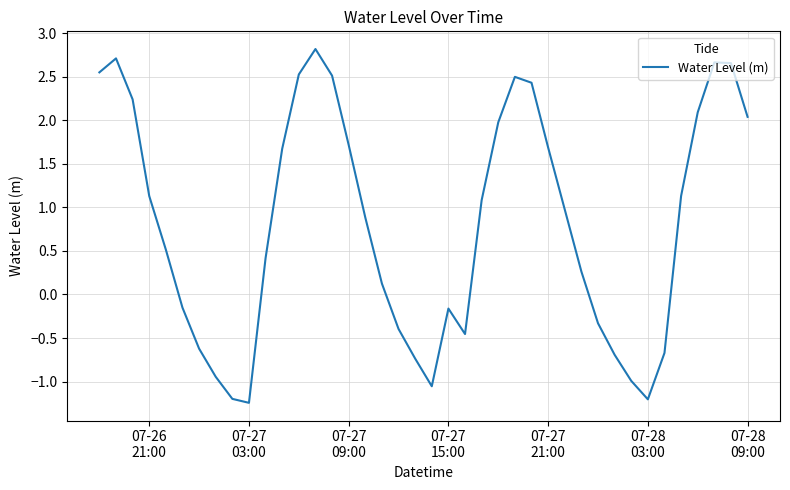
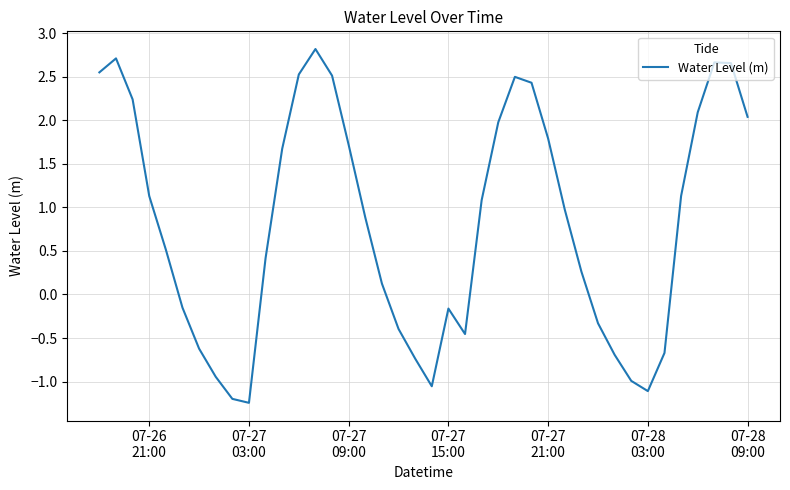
07-27 21:00: 1.7 -> 1.8
07-28 03:00: -1.2 -> -1.1
